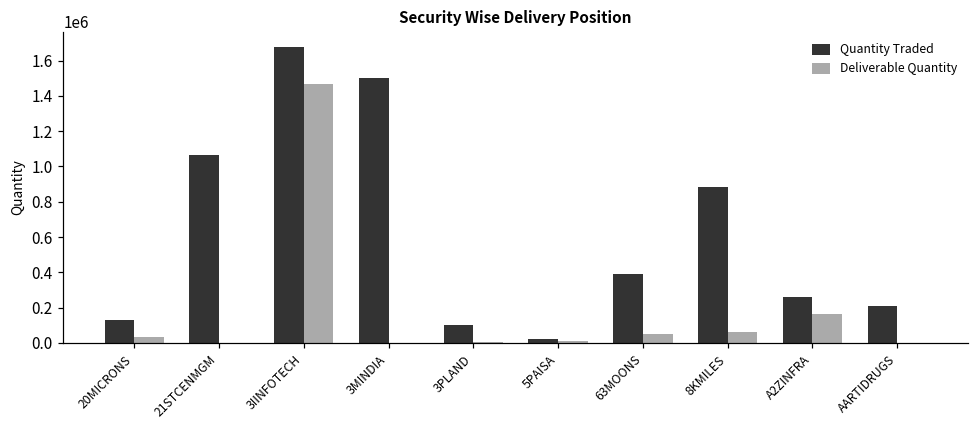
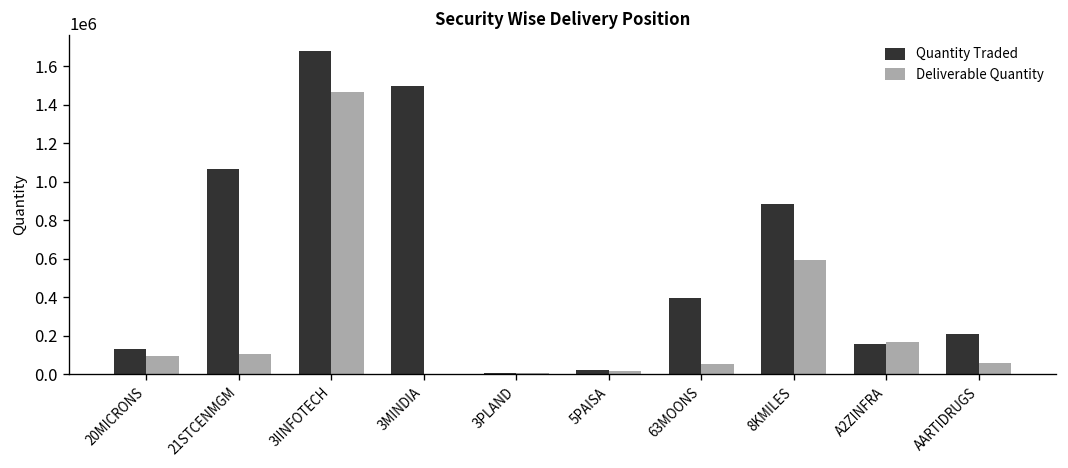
Deliverable Quantity, 20MICRONS: 30000 -> 90000
Deliverable Quantity, 21STCENMGM: 0 -> 100000
Quantity Traded, 3PLAND: 100000 -> 10000
Deliverable Quantity, 8KMILES: 60000 -> 590000
Quantity Traded, A2ZINFRA: 260000 -> 150000
Deliverable Quantity, AARTIDRUGS: 0 -> 60000
